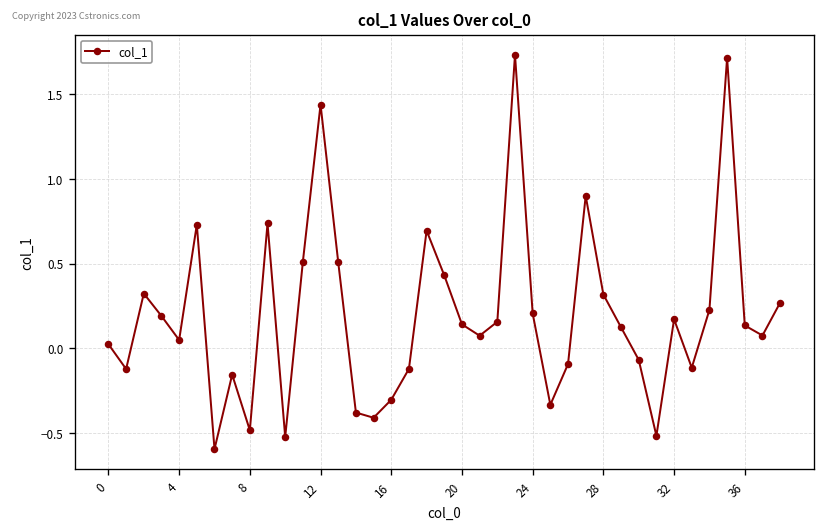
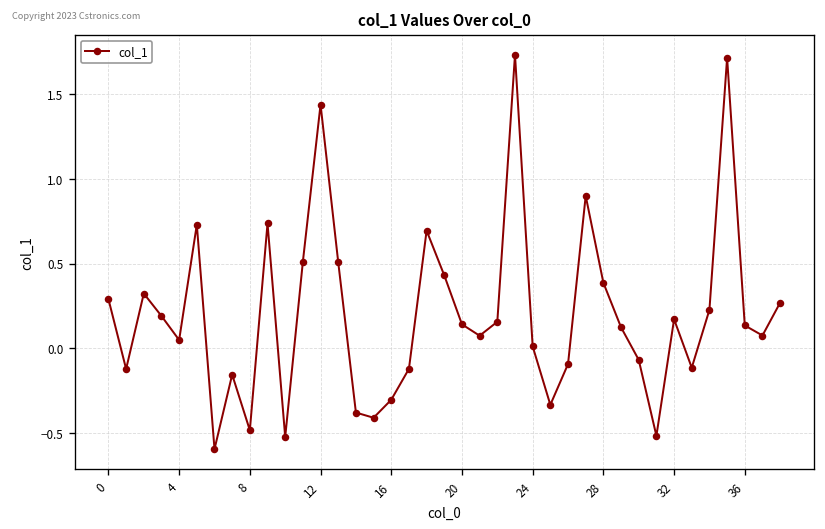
0: 0.02 -> 0.29
24: 0.21 -> 0.01
28: 0.32 -> 0.39
